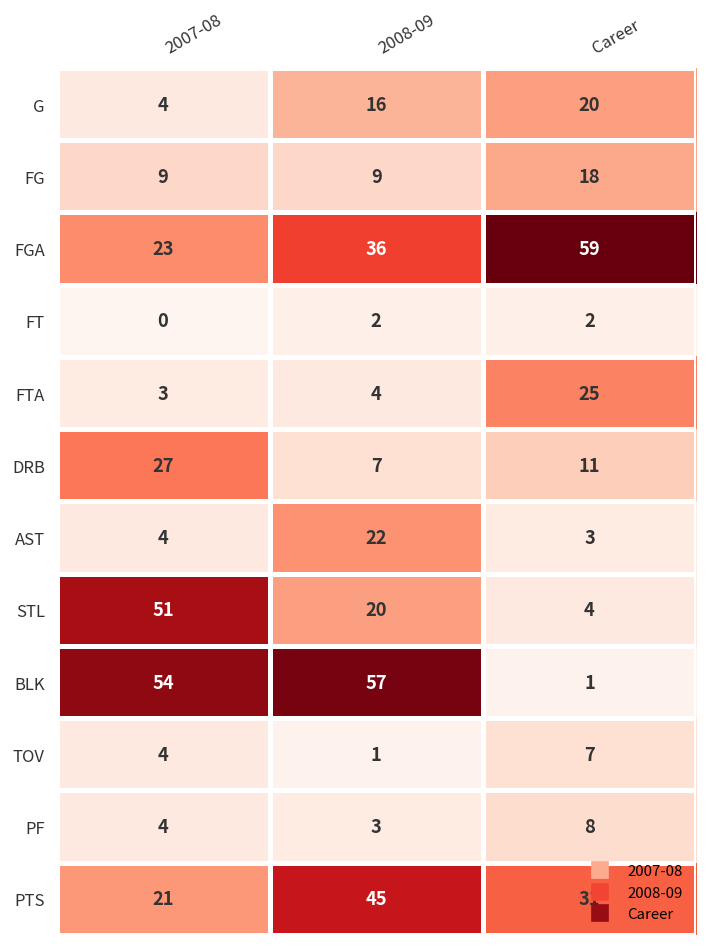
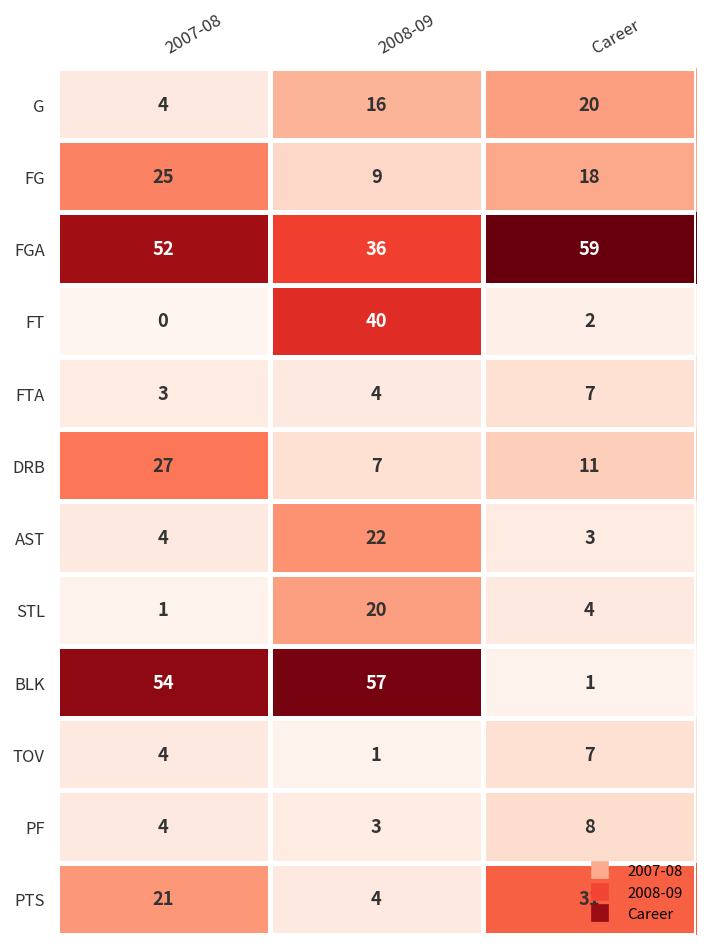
FG, 2007-08: 9 -> 25
FGA, 2007-08: 23 -> 52
FT, 2008-09: 2 -> 40
FTA, Career: 25 -> 7
STL, 2007-08: 51 -> 1
PTS, 2008-09: 45 -> 4
